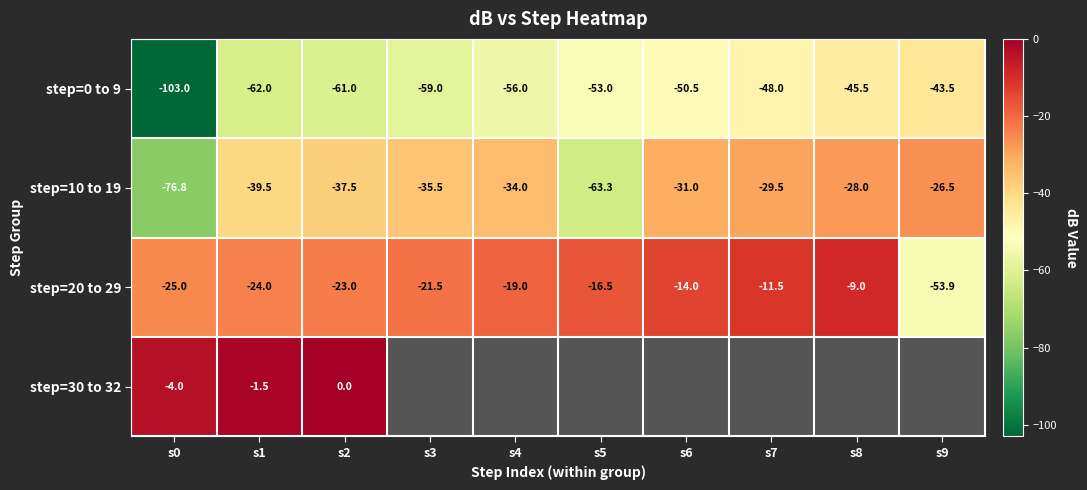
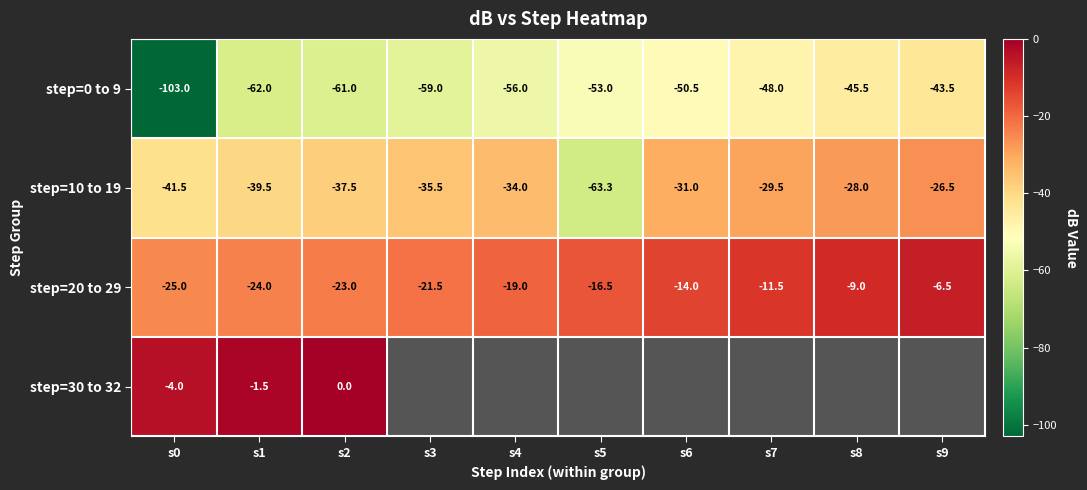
step=10 to 19, s0: -76.8 -> -41.5
step=20 to 29, s9: -53.9 -> -6.5
